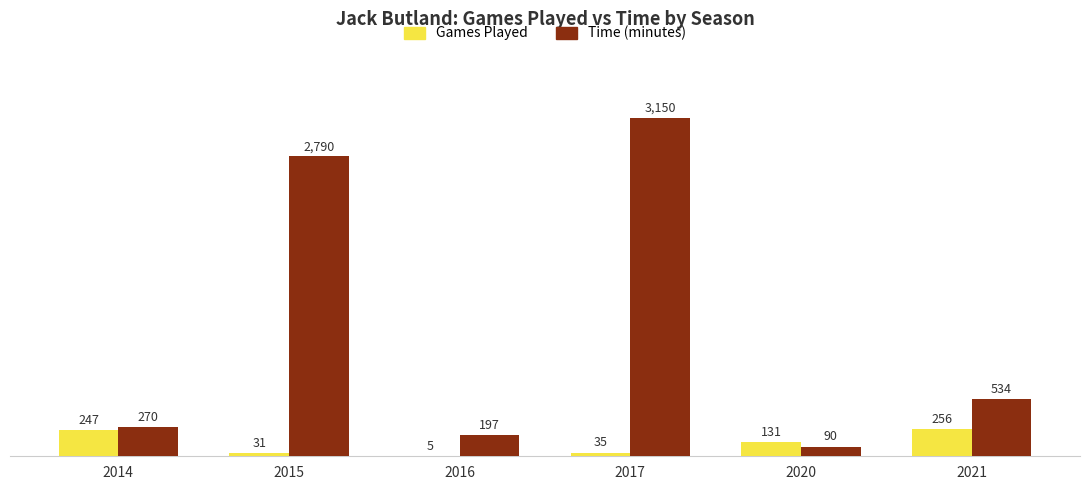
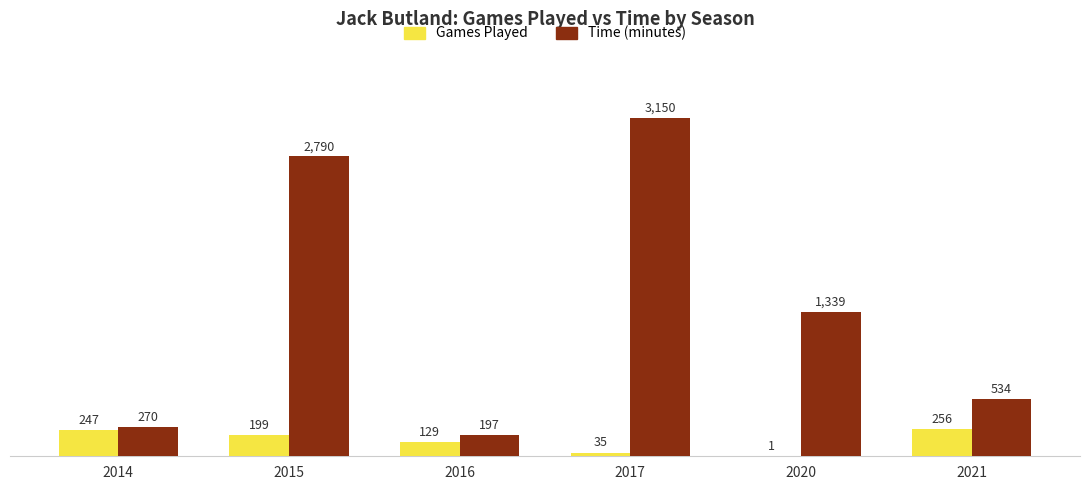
Games Played, 2015: 31 -> 199
Games Played, 2016: 5 -> 129
Games Played, 2020: 131 -> 1
Time (minutes), 2020: 90 -> 1,339
